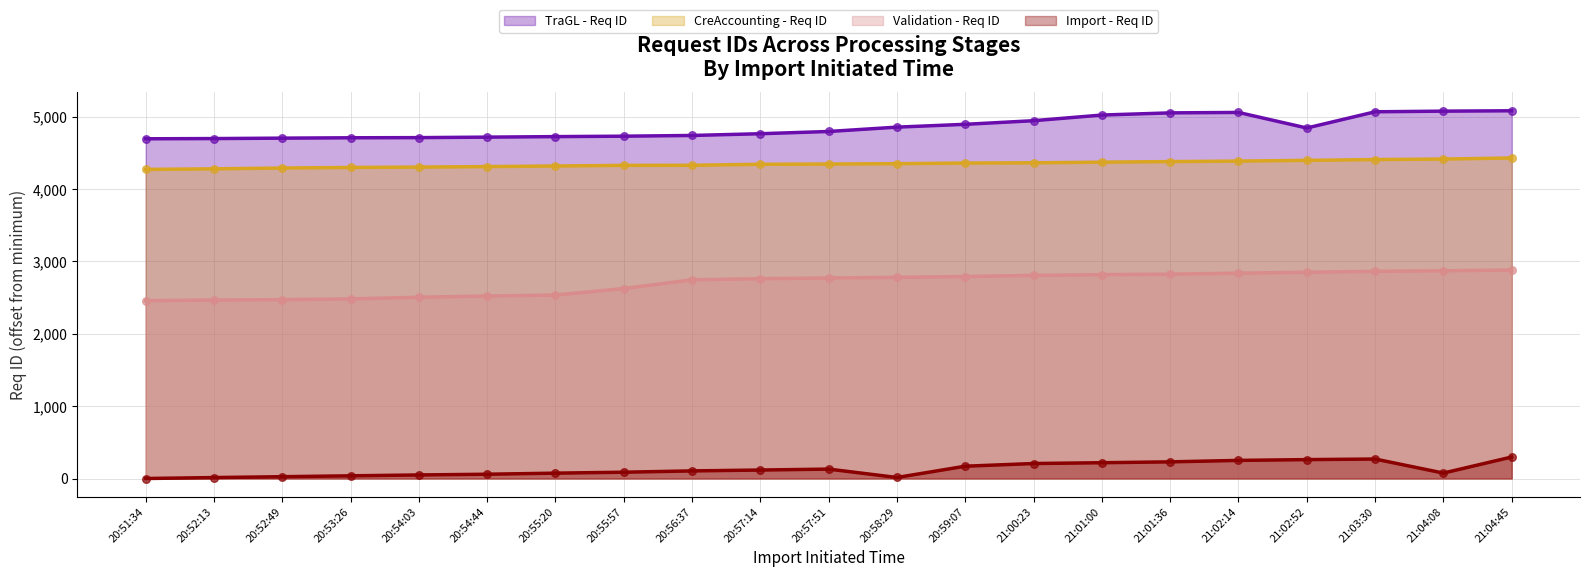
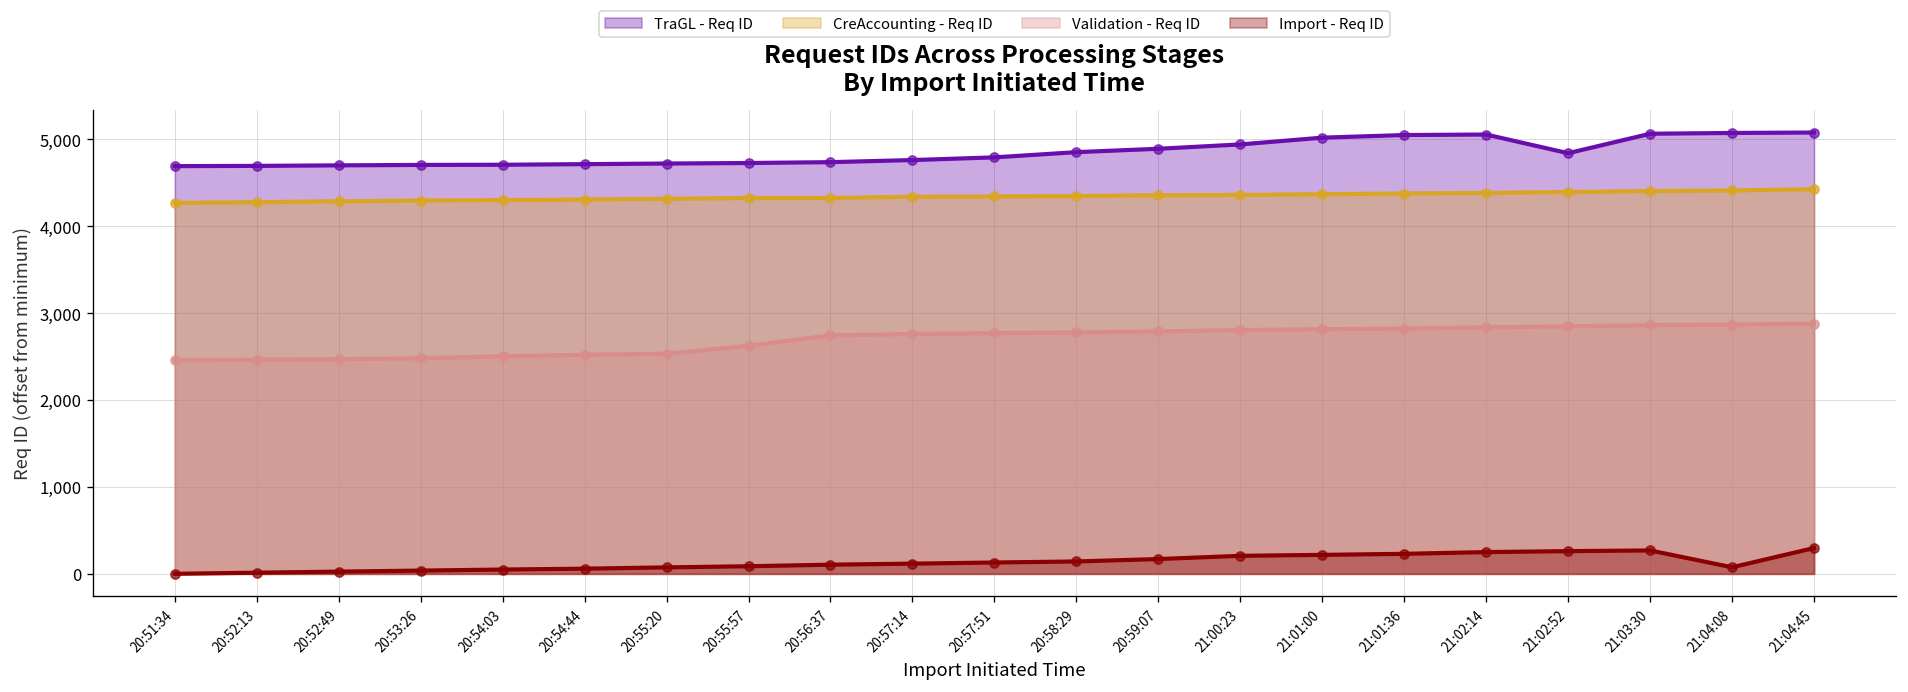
Import - Req ID, 20:58:29: 0 -> 100
